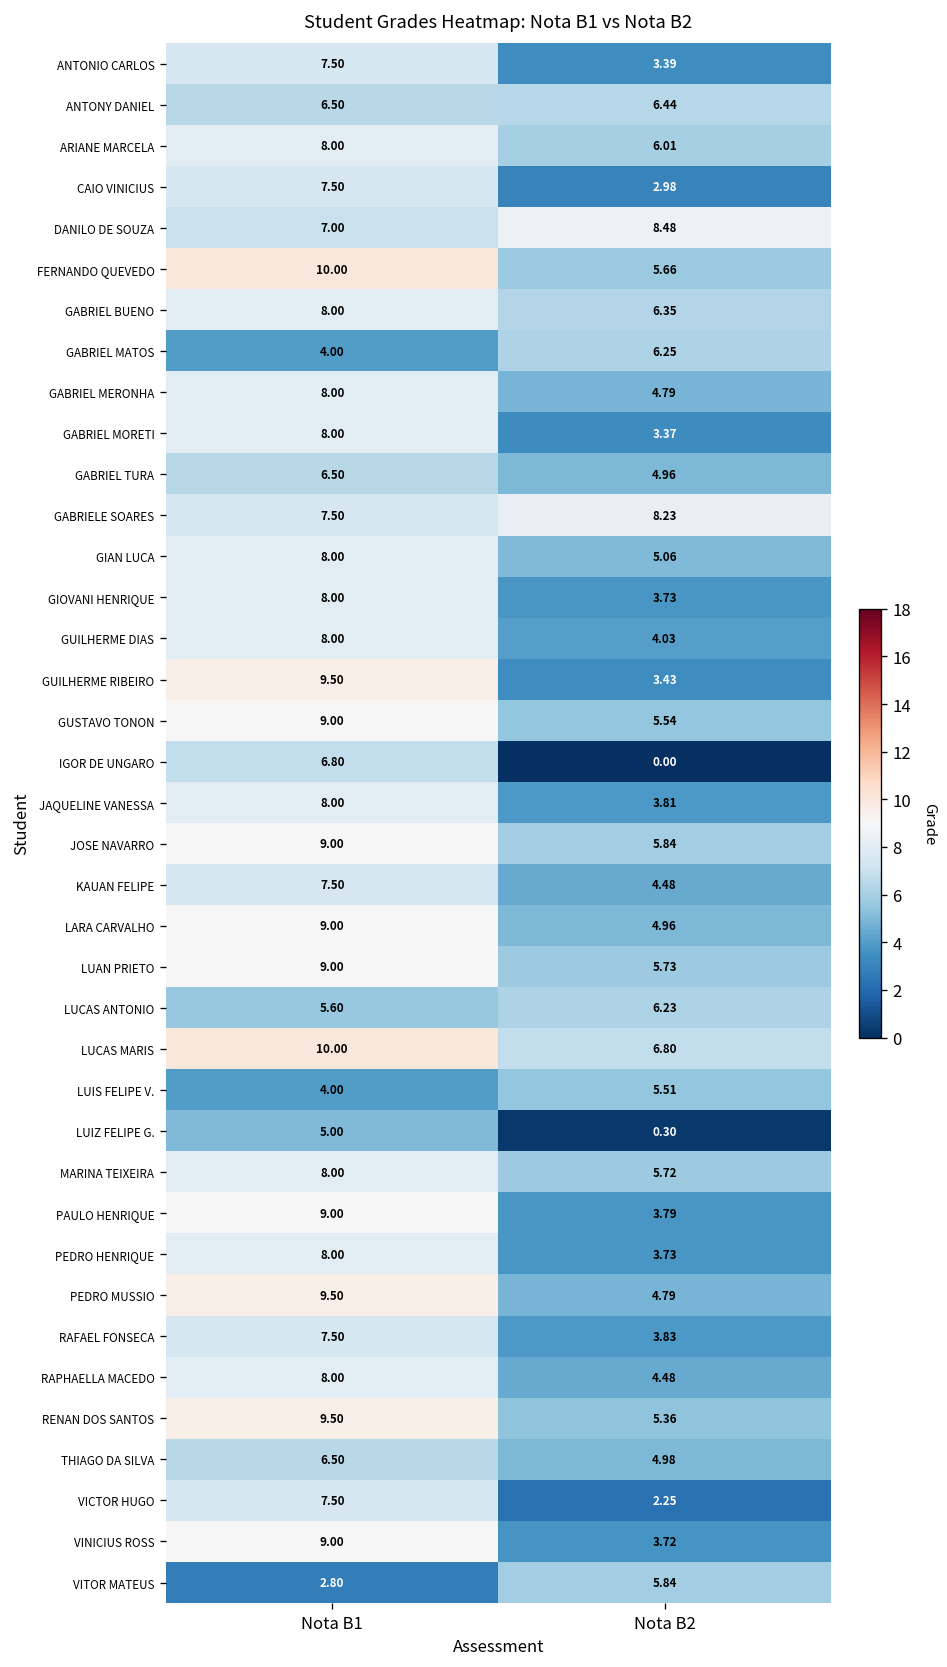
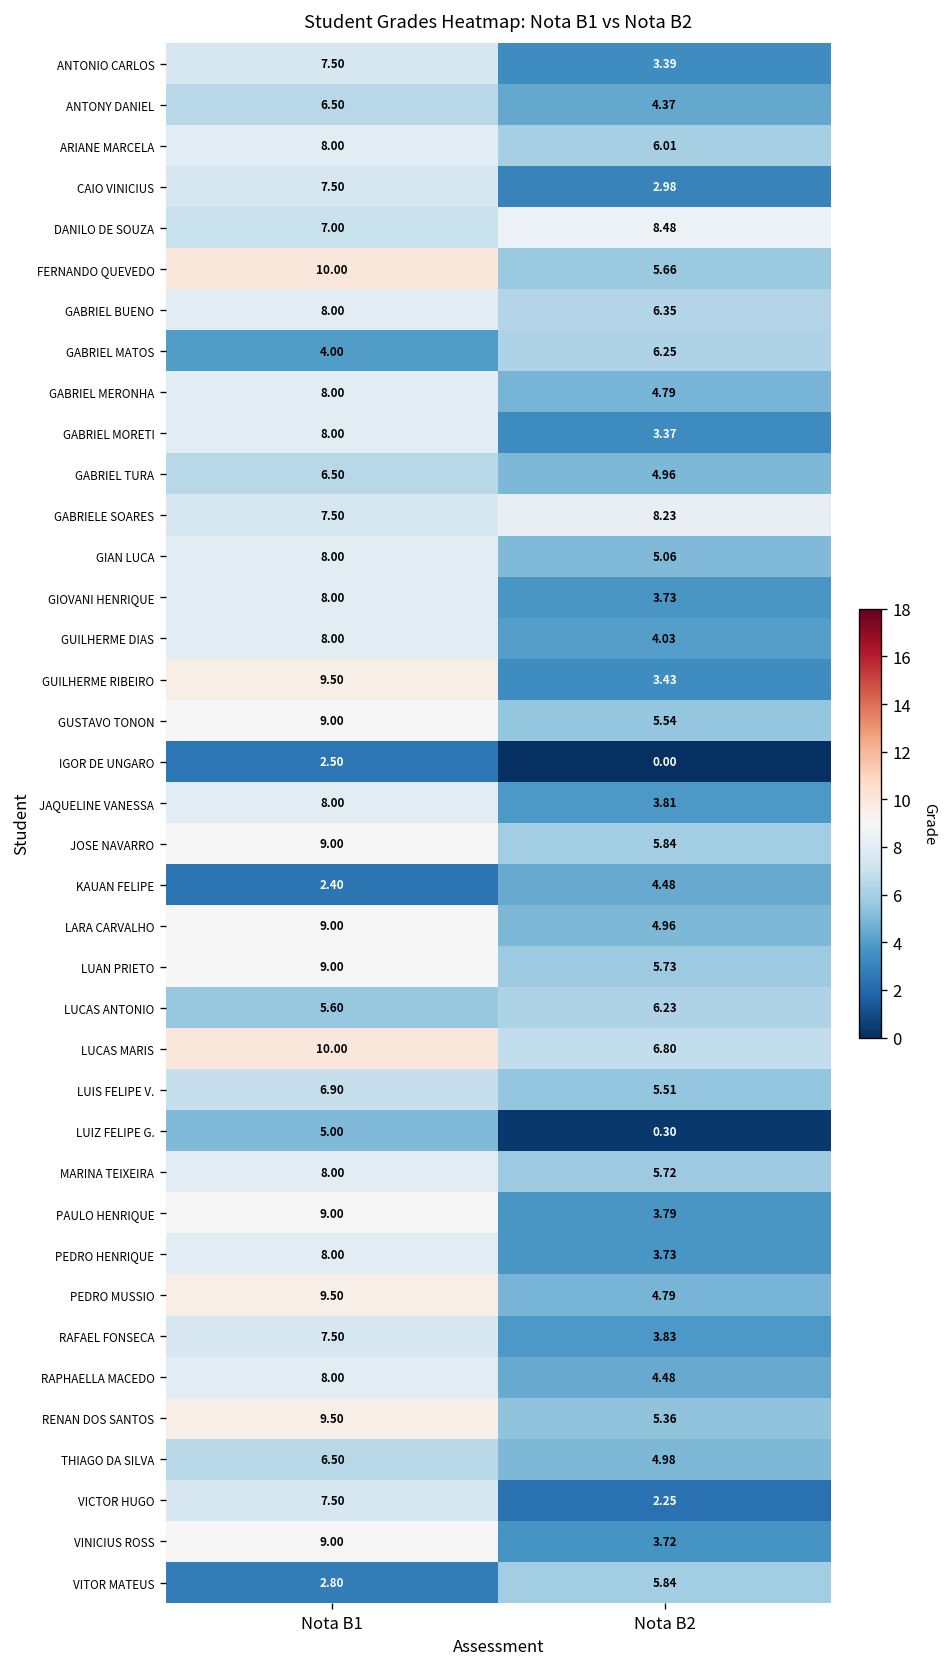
ANTONY DANIEL, Nota B2: 6.44 -> 4.37
IGOR DE UNGARO, Nota B1: 6.80 -> 2.50
KAUAN FELIPE, Nota B1: 7.50 -> 2.40
LUIS FELIPE V., Nota B1: 4.00 -> 6.90
